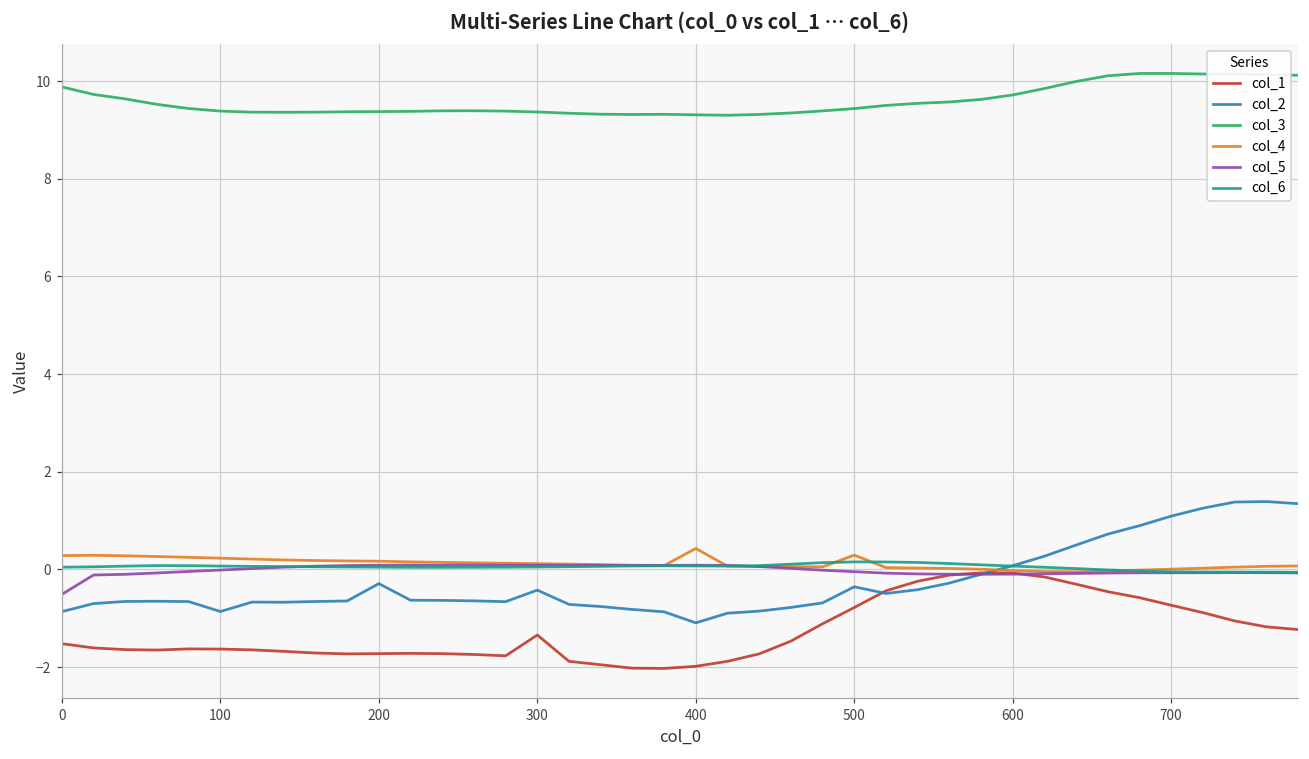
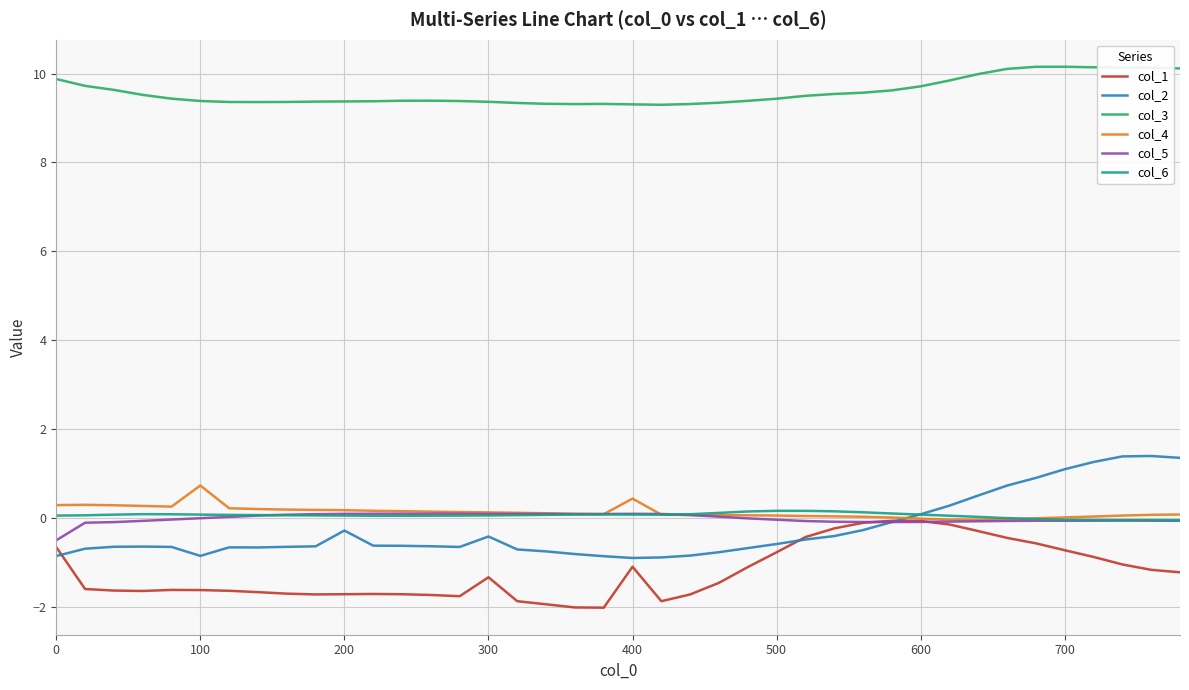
col_1, 0: -1.5 -> -0.7
col_4, 100: 0.2 -> 0.7
col_1, 400: -2.0 -> -1.1
col_2, 400: -1.1 -> -0.9
col_2, 500: -0.4 -> -0.6
col_4, 500: 0.3 -> 0.0
